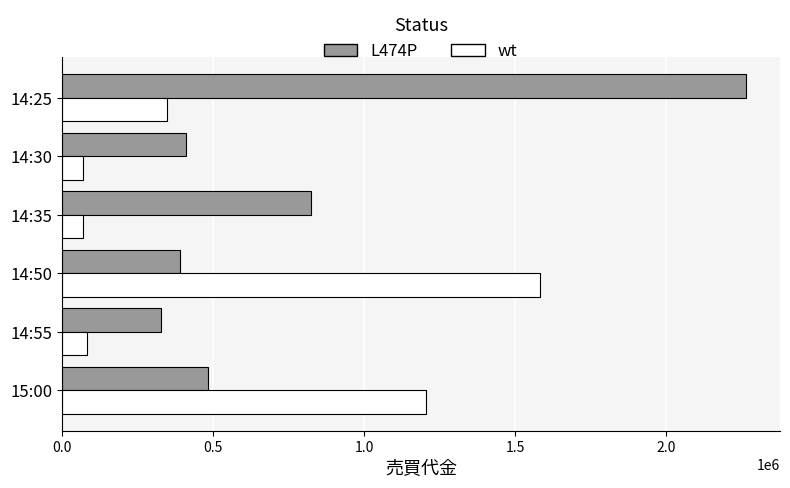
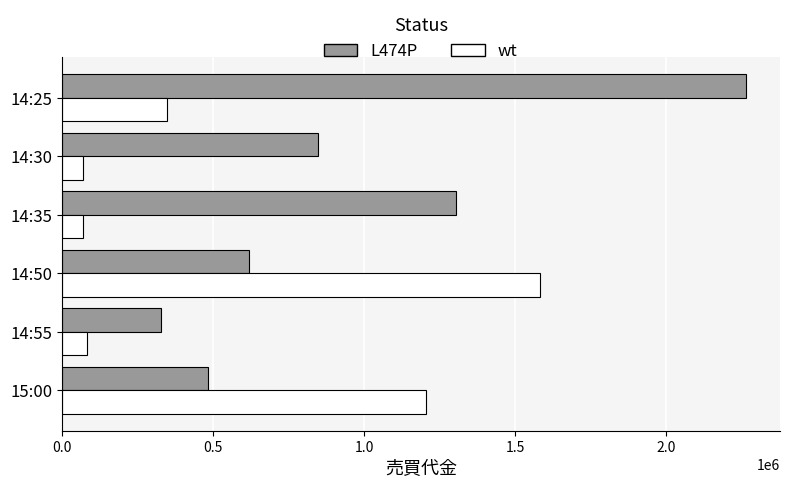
L474P, 14:30: 410000 -> 850000
L474P, 14:35: 830000 -> 1300000
L474P, 14:50: 390000 -> 620000
